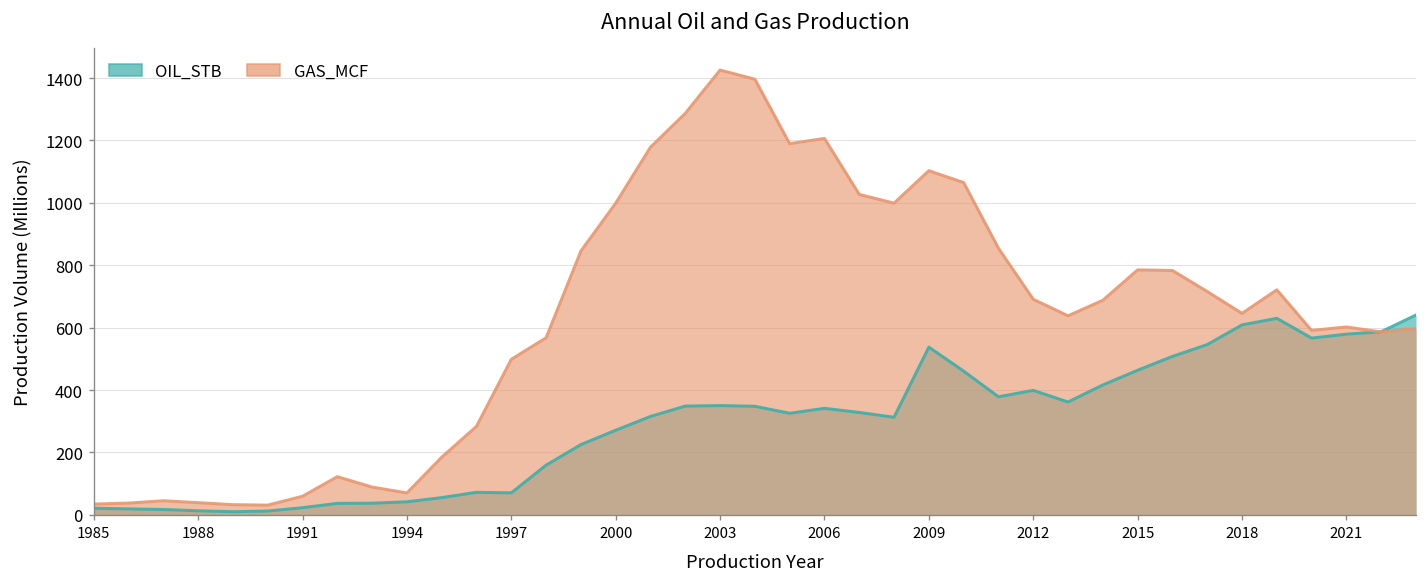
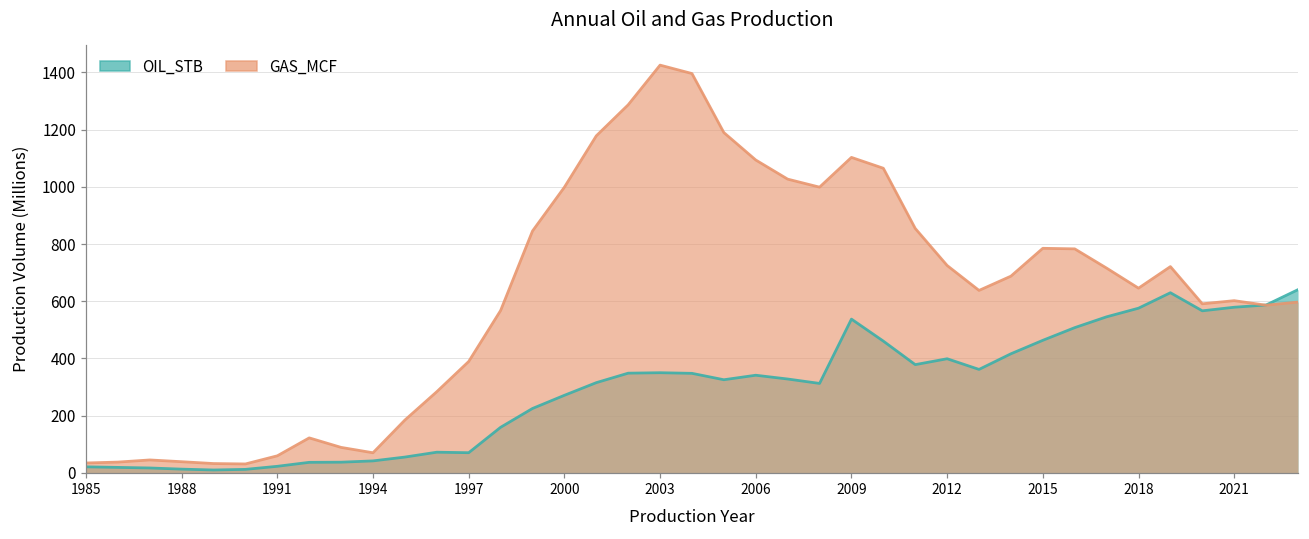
GAS_MCF, 1997: 500 -> 390
GAS_MCF, 2006: 1210 -> 1090
GAS_MCF, 2012: 690 -> 730
OIL_STB, 2018: 610 -> 580
